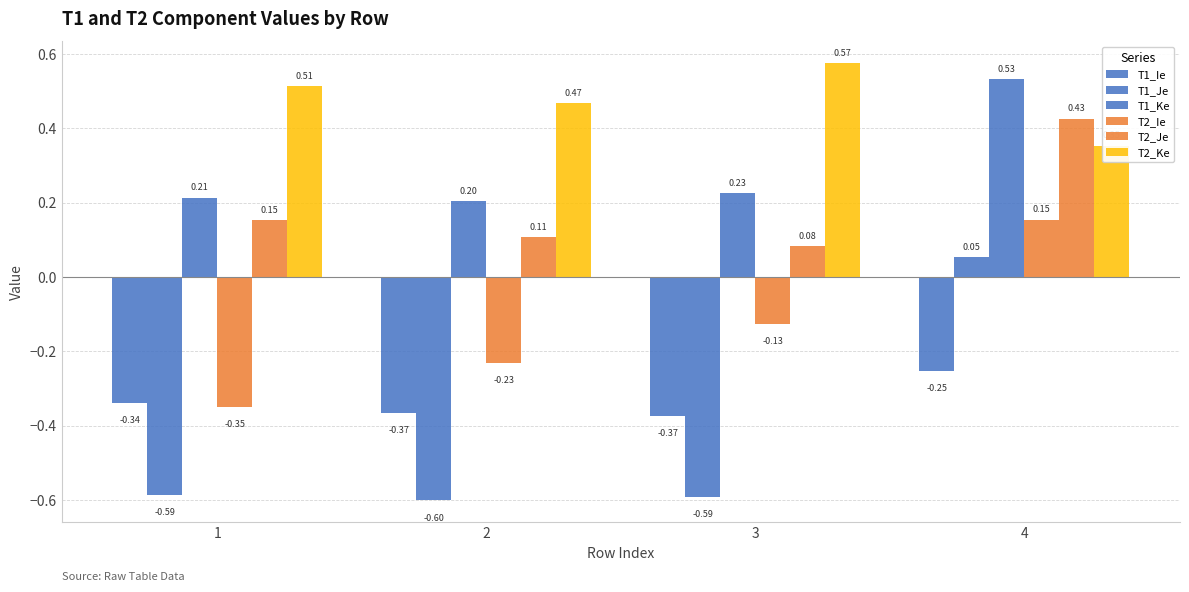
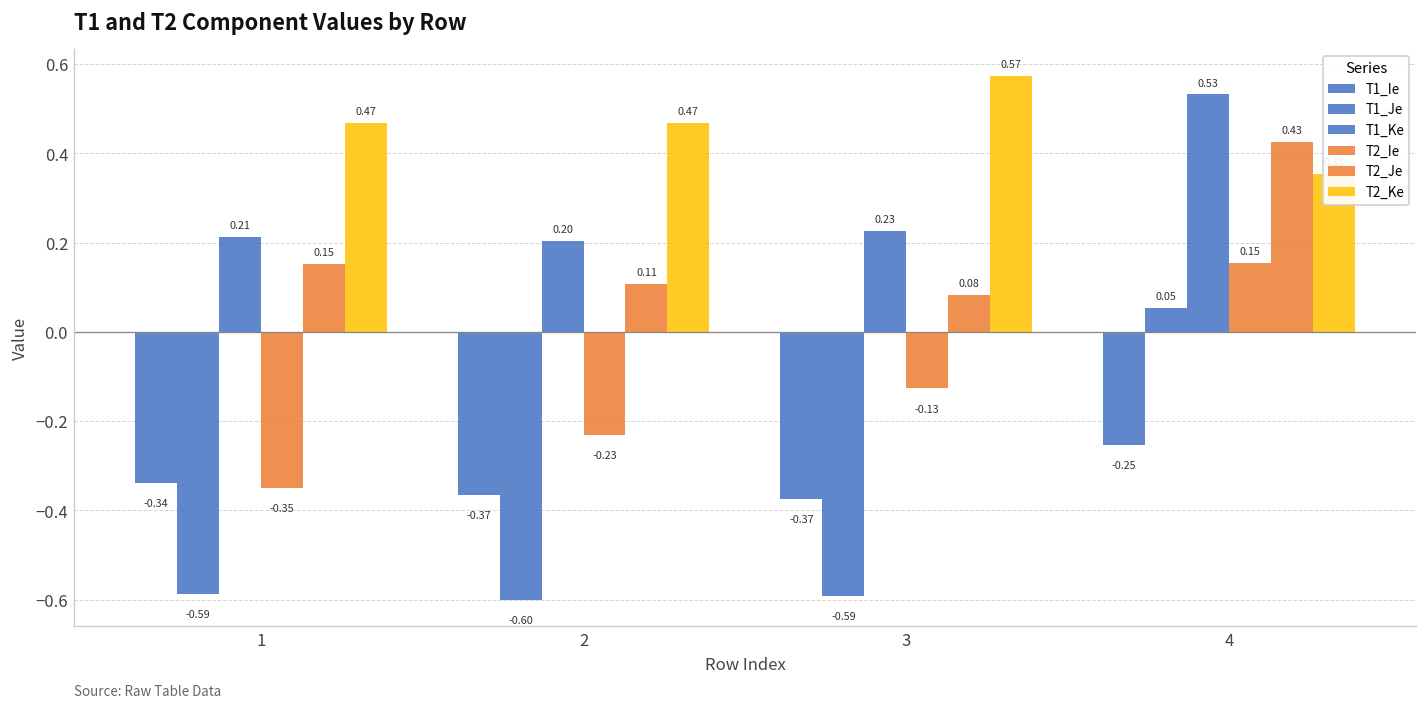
T2_Ke, 1: 0.51 -> 0.47
